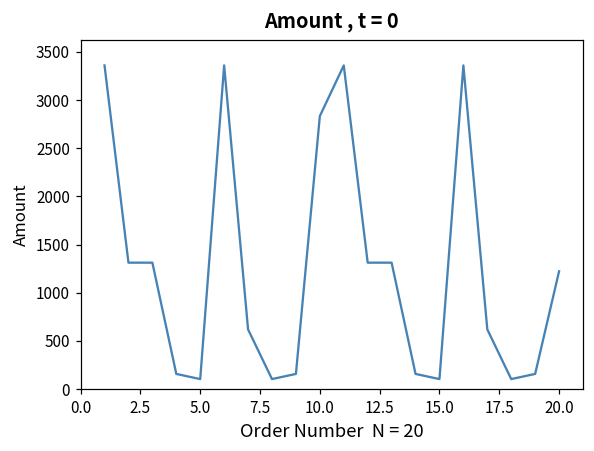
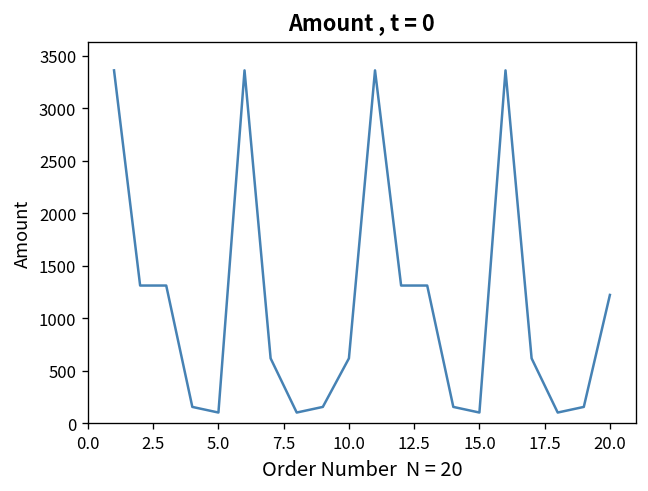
10.0: 2800 -> 600
